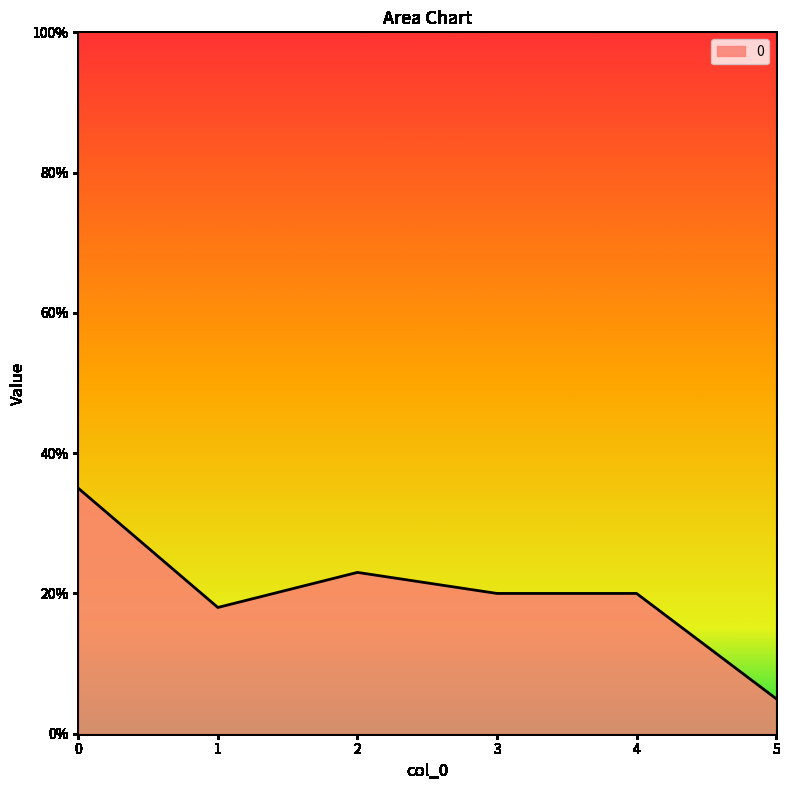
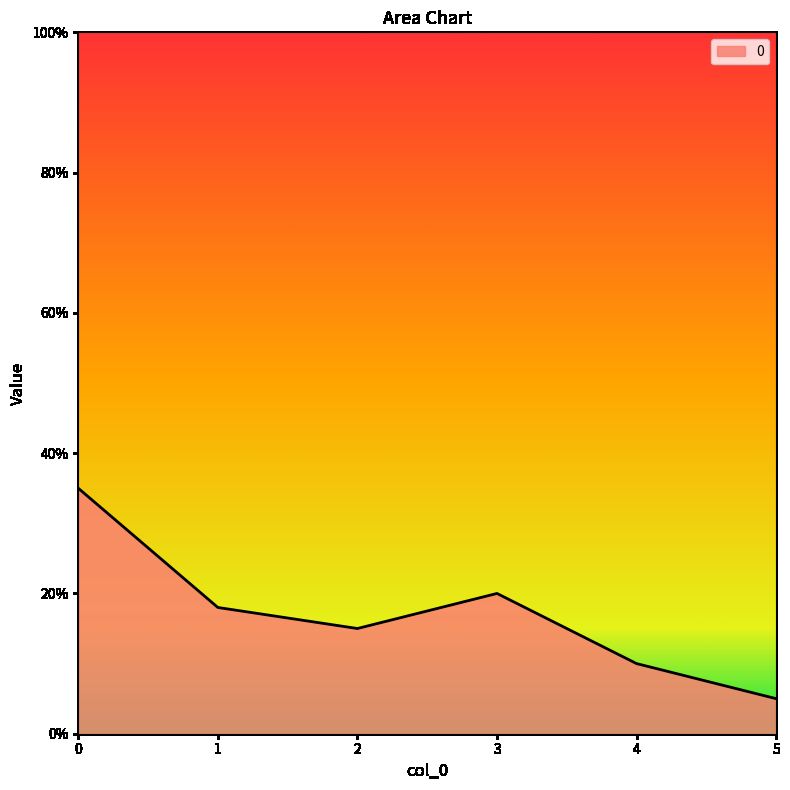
2: 23% -> 15%
4: 20% -> 10%
